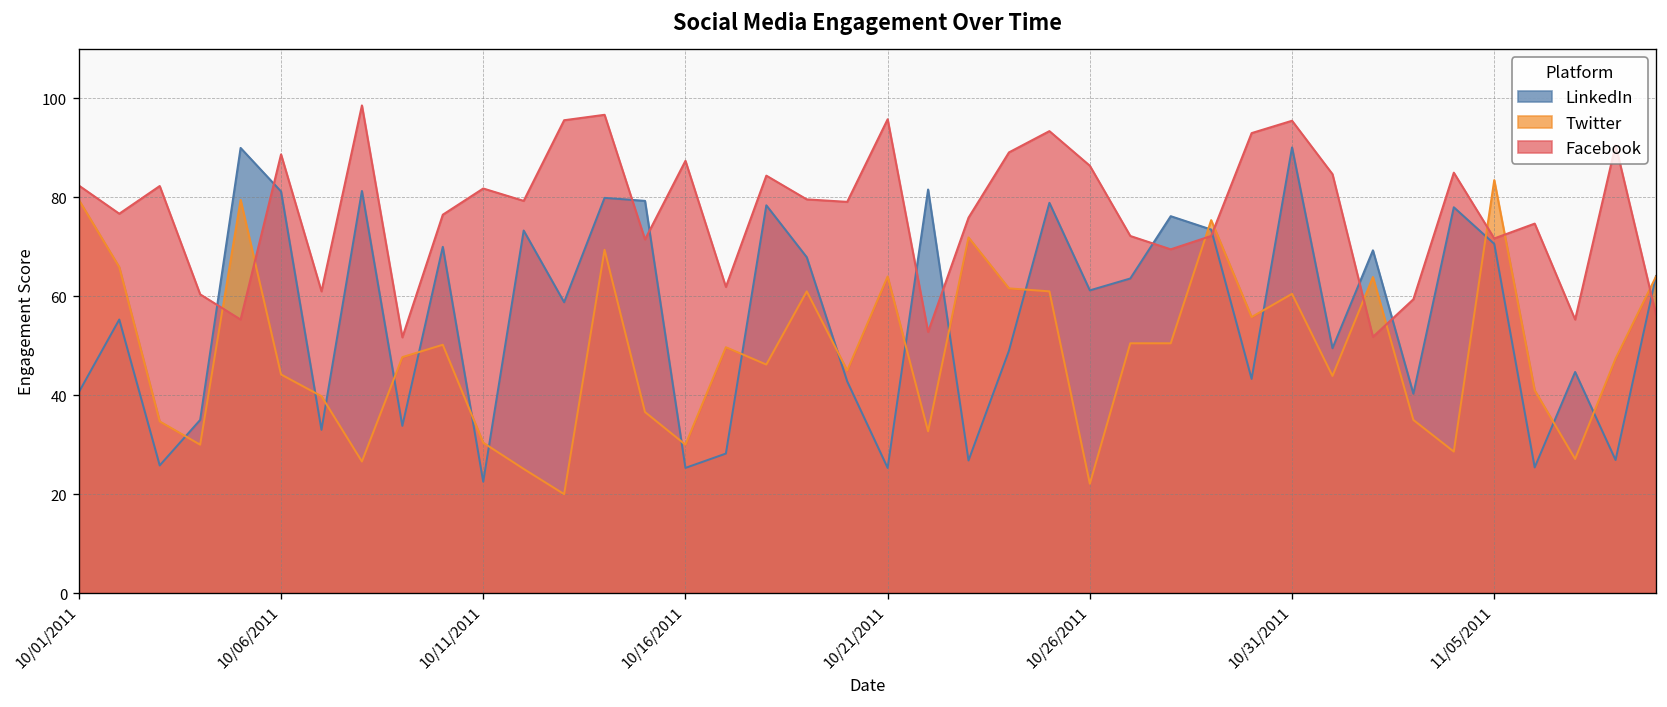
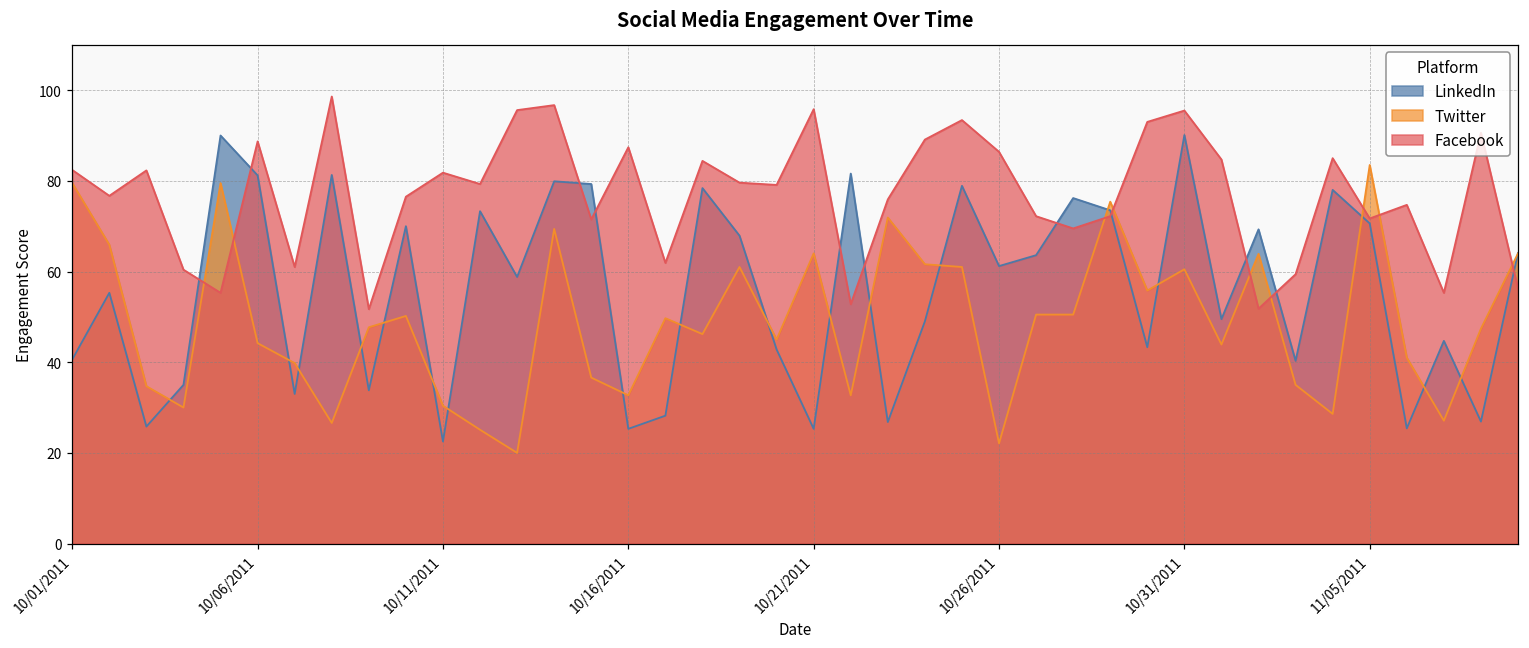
Twitter, 10/16/2011: 30 -> 33
